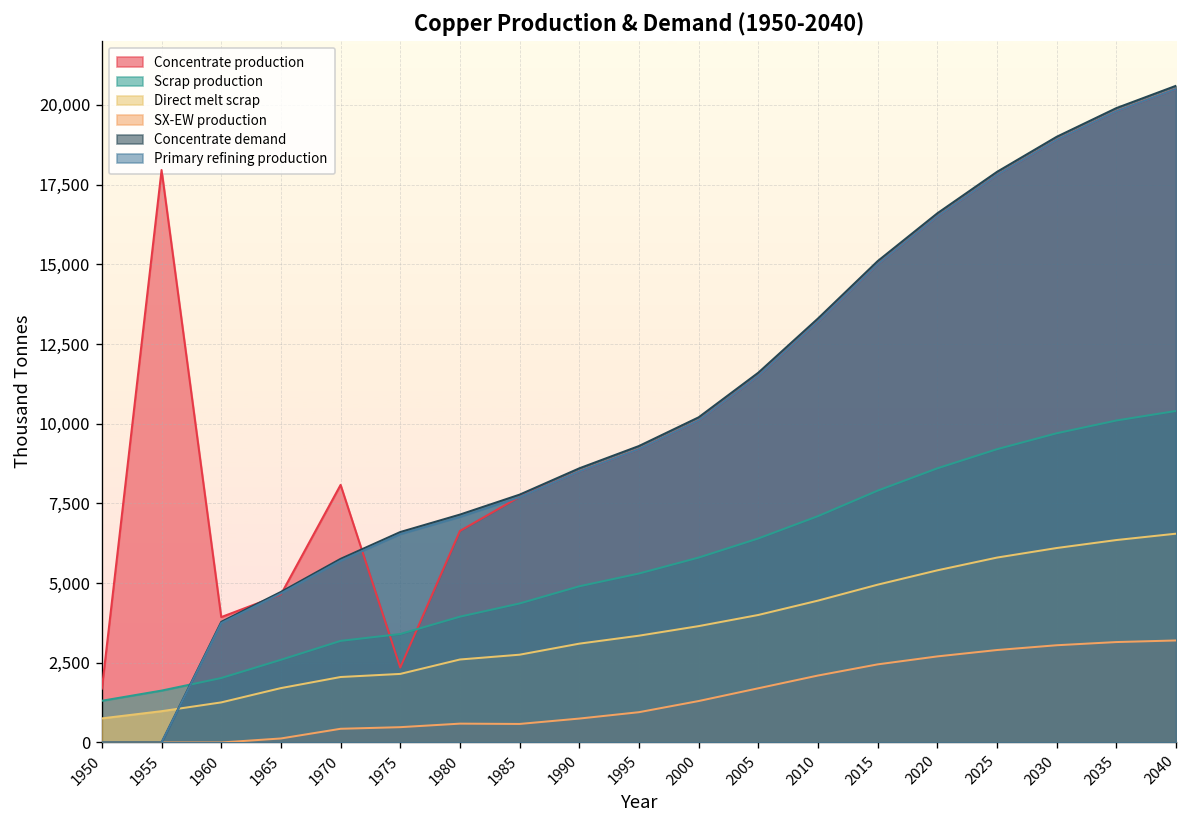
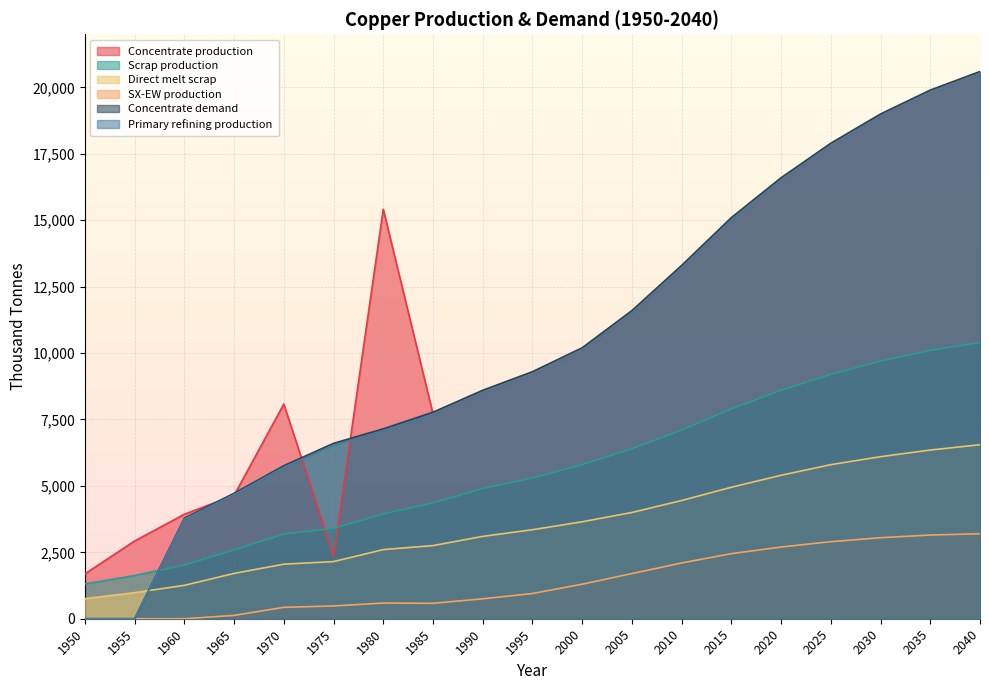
Concentrate production, 1955: 18,000 -> 2,900
Concentrate production, 1980: 6,600 -> 15,400
